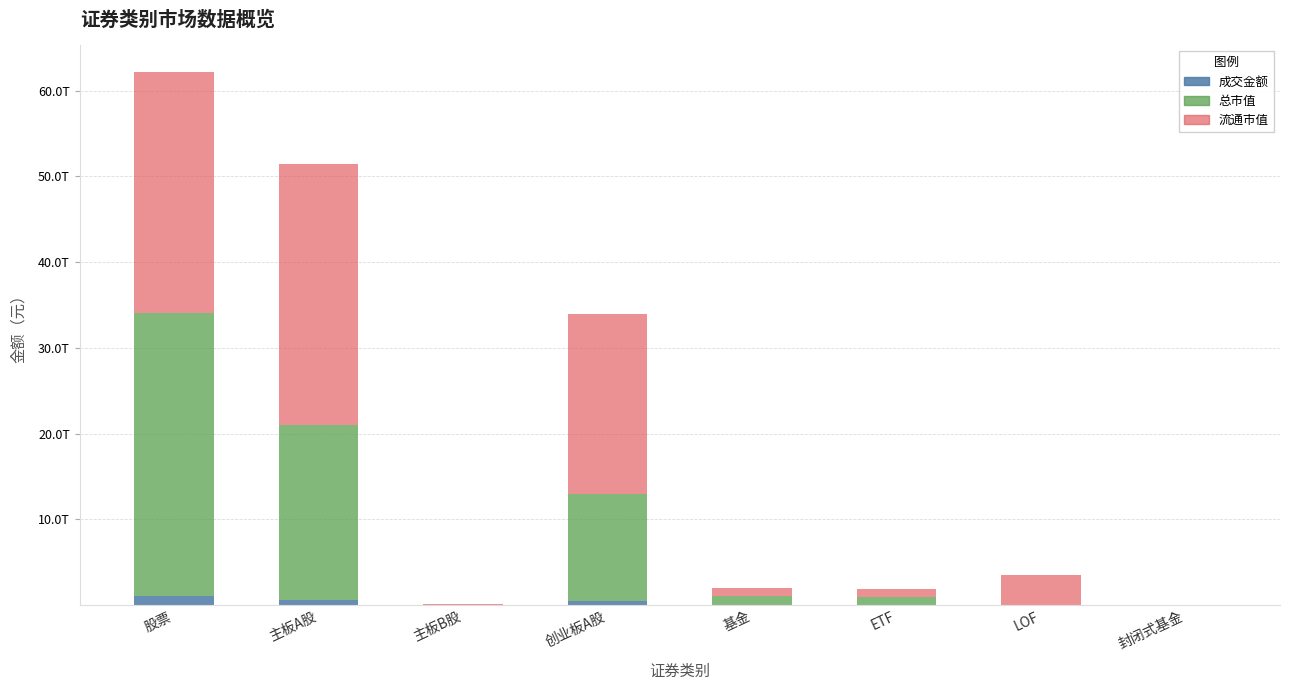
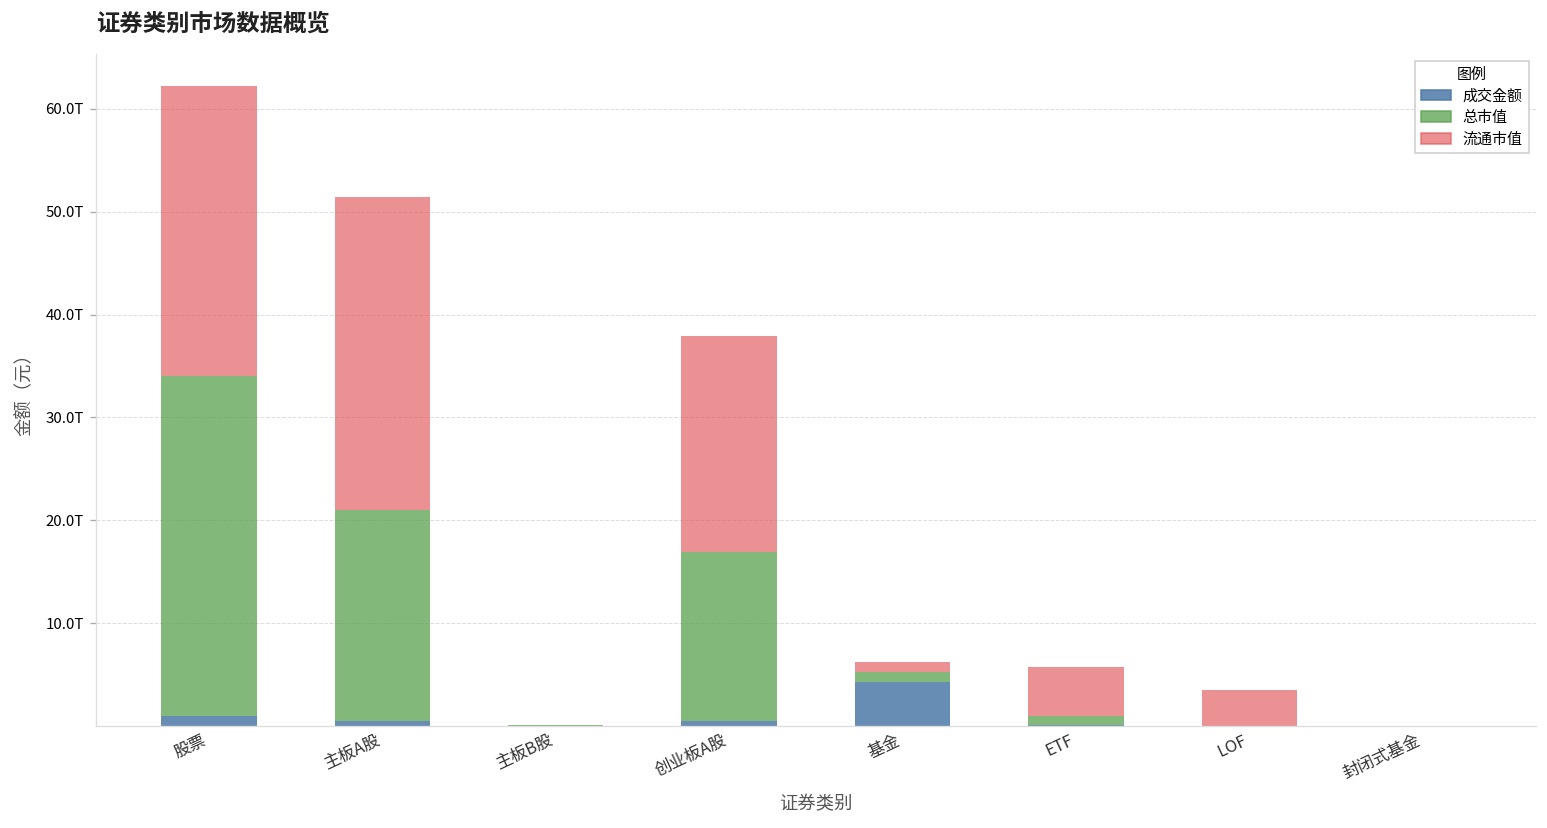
总市值, 创业板A股: 12T -> 16T
成交金额, 基金: 0T -> 4T
流通市值, ETF: 1T -> 5T
